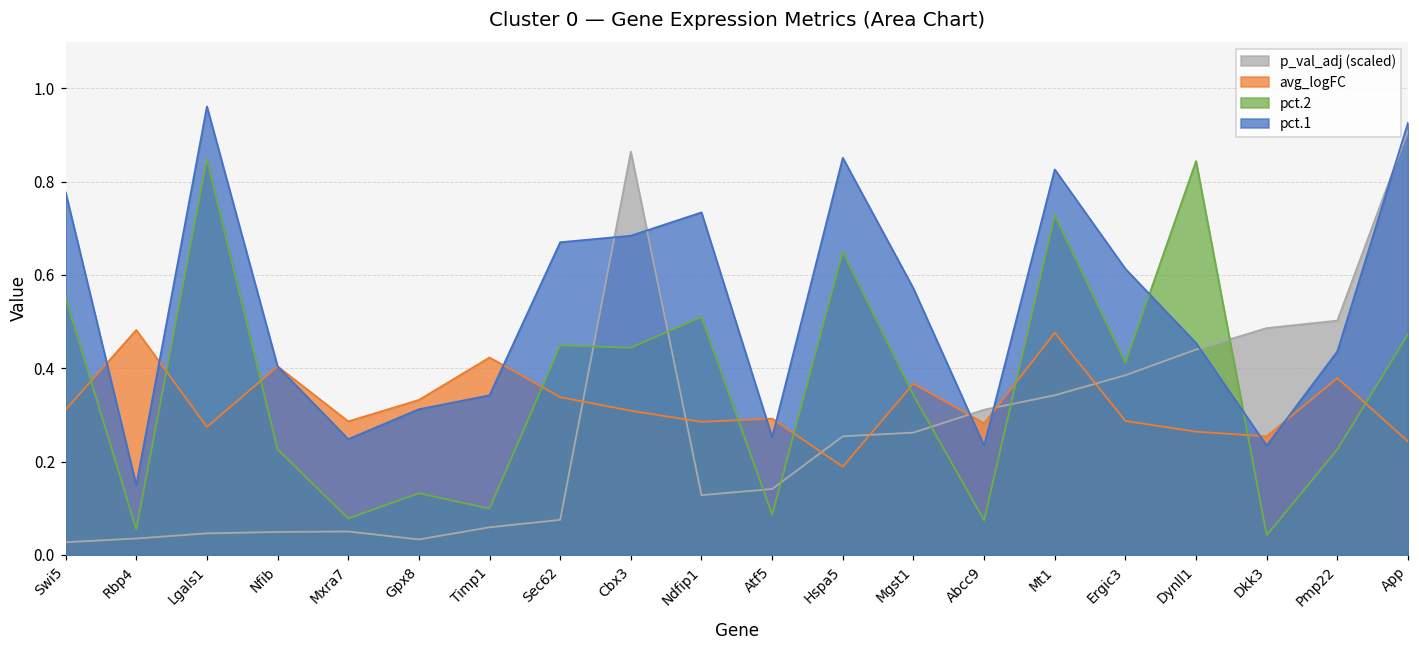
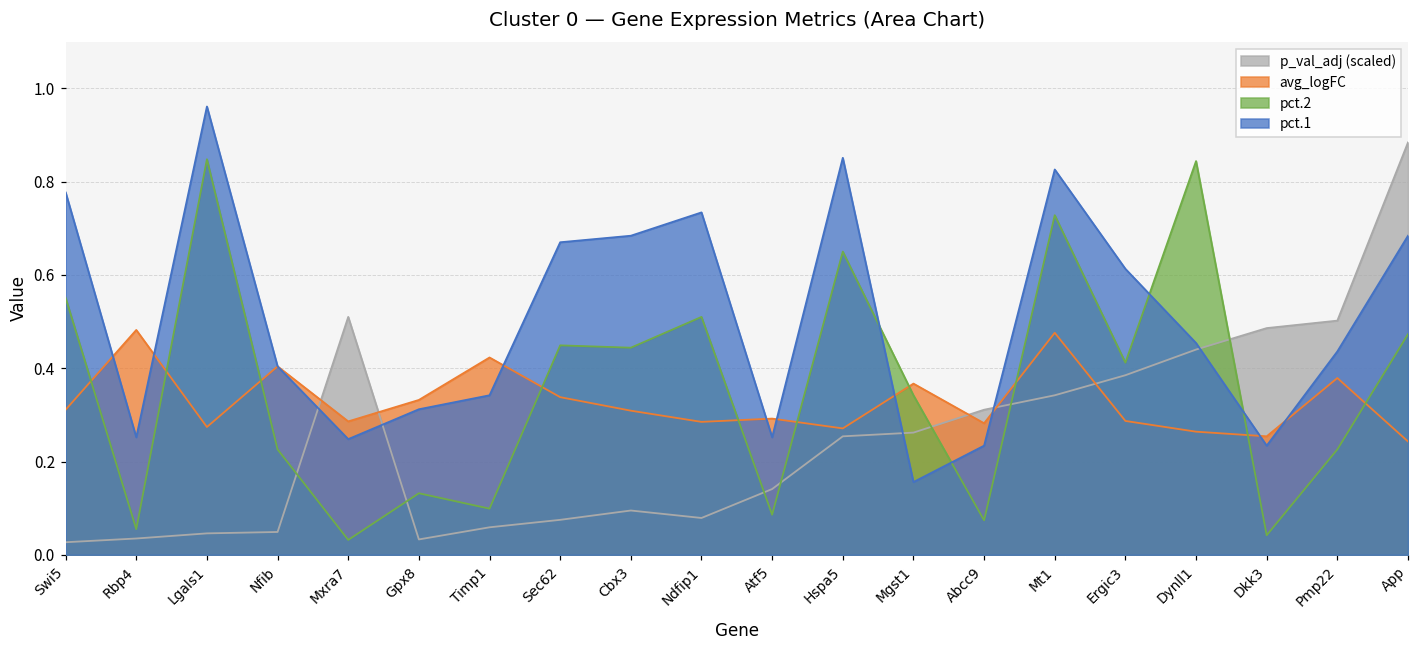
pct.1, Rbp4: 0.15 -> 0.25
p_val_adj (scaled), Mxra7: 0.05 -> 0.51
pct.2, Mxra7: 0.08 -> 0.03
p_val_adj (scaled), Cbx3: 0.86 -> 0.10
p_val_adj (scaled), Ndfip1: 0.13 -> 0.08
avg_logFC, Hspa5: 0.19 -> 0.27
pct.1, Mgst1: 0.57 -> 0.16
p_val_adj (scaled), App: 0.91 -> 0.88
pct.1, App: 0.93 -> 0.68
